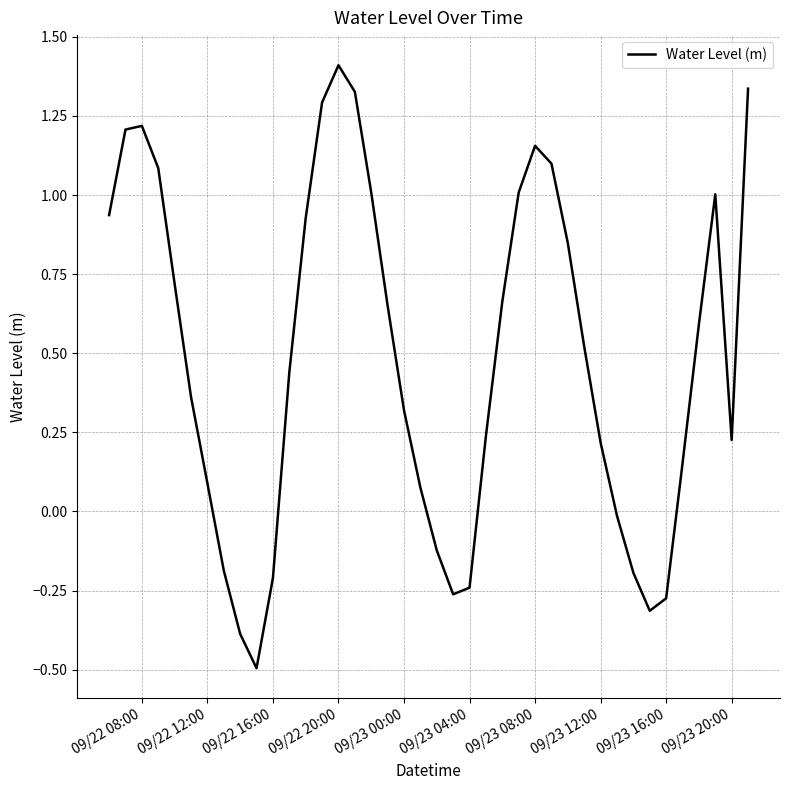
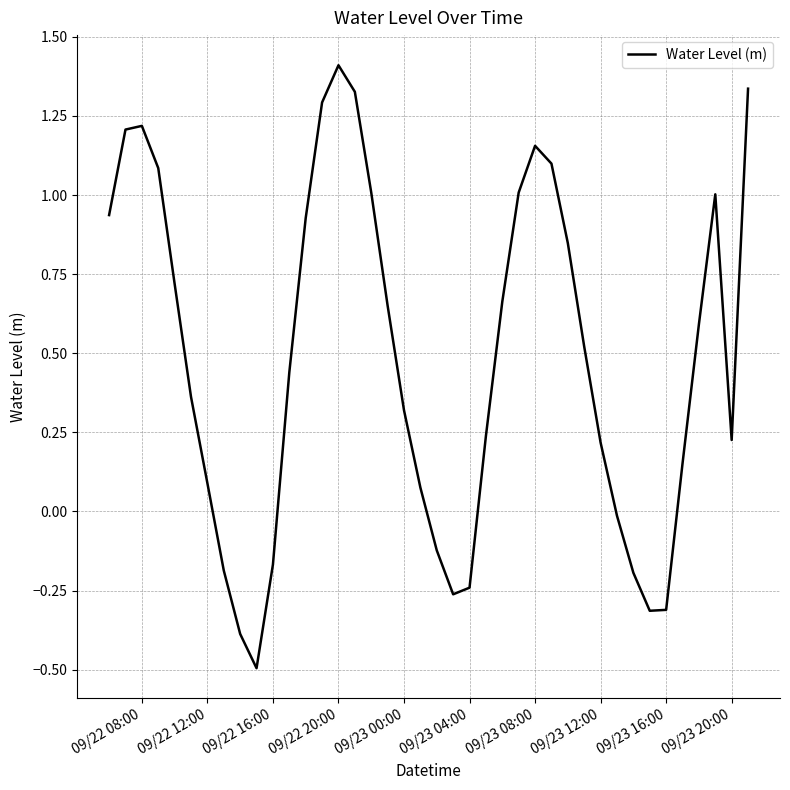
09/22 16:00: -0.21 -> -0.17
09/23 16:00: -0.27 -> -0.31
